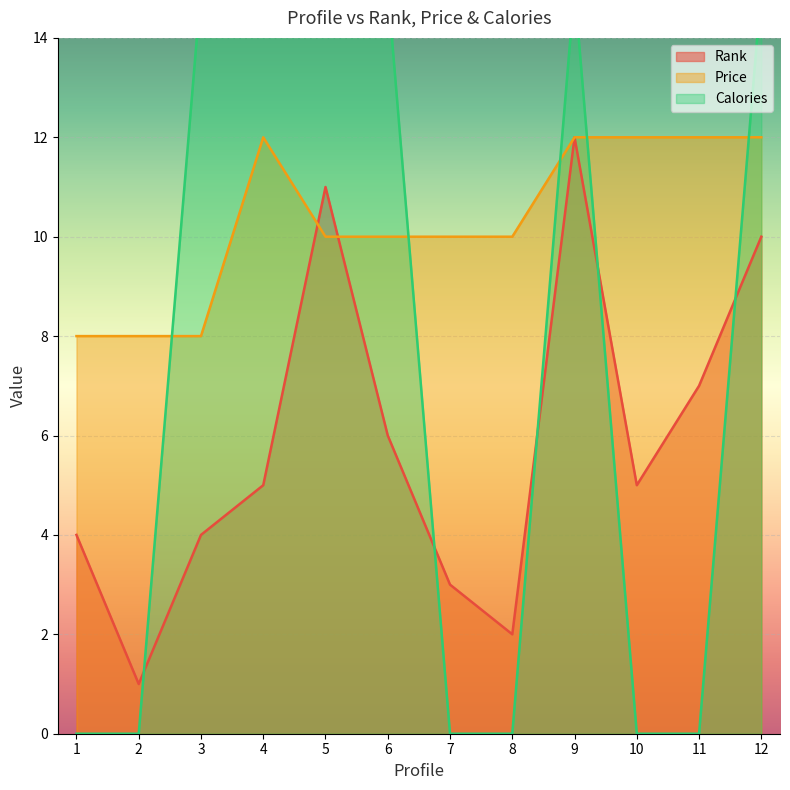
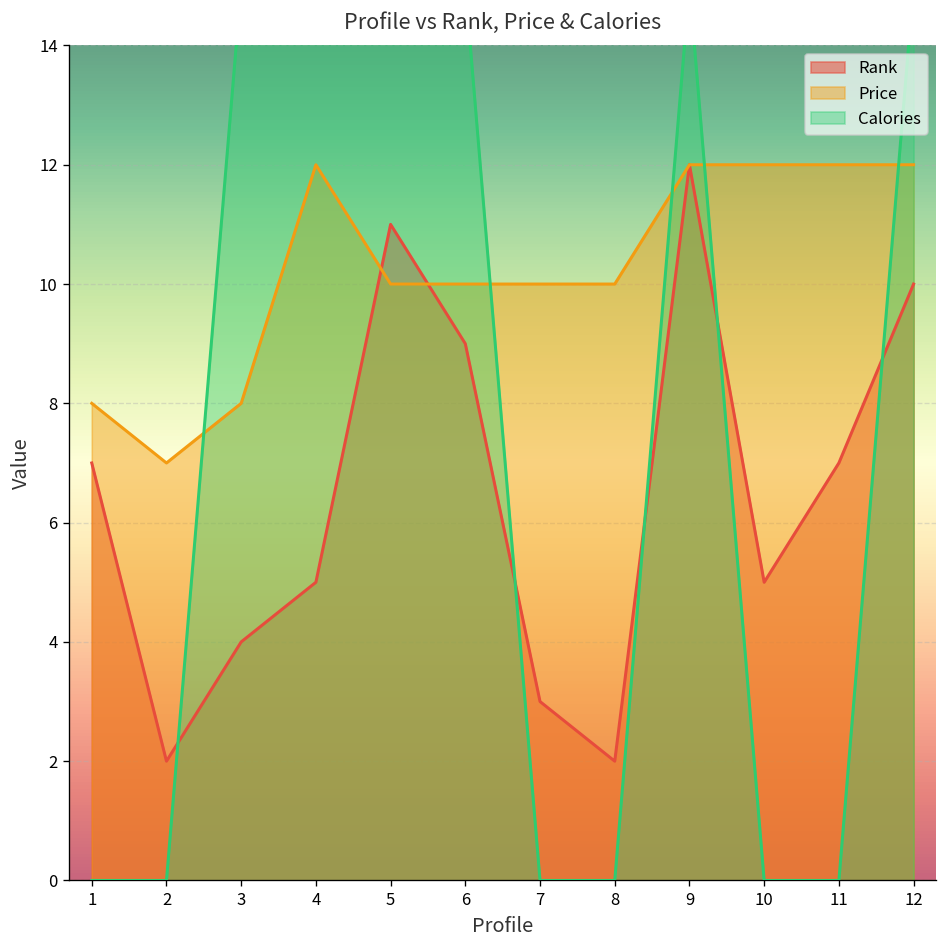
Rank, 1: 4 -> 7
Rank, 2: 1 -> 2
Price, 2: 8 -> 7
Rank, 6: 6 -> 9
